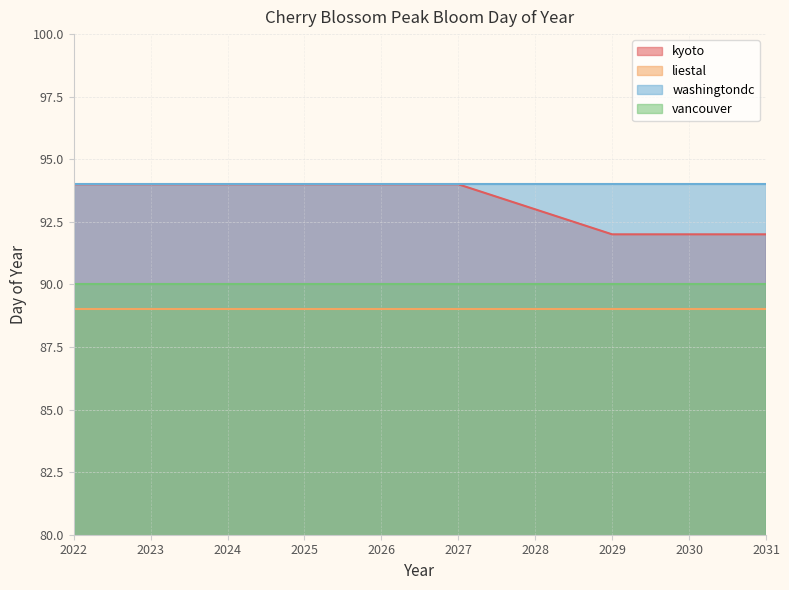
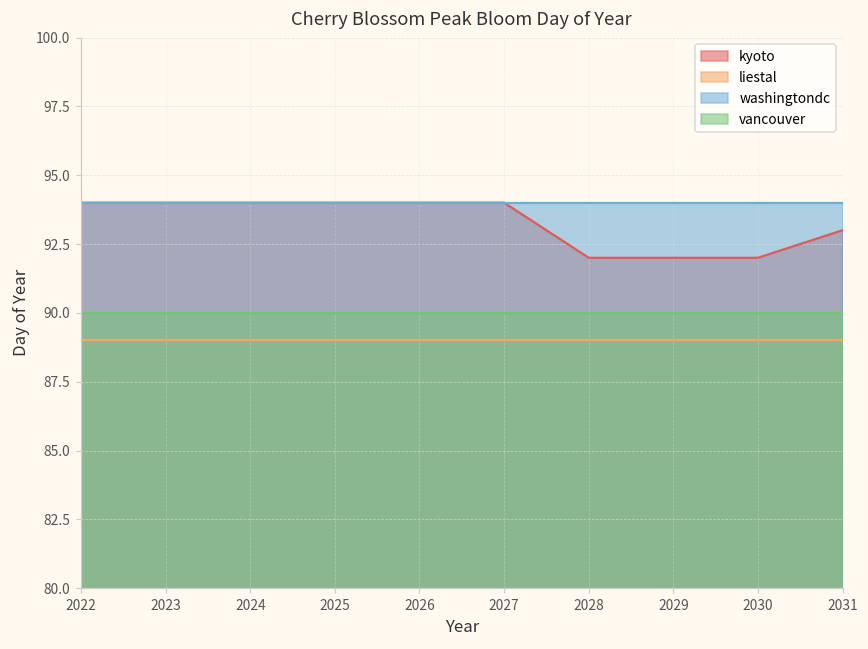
kyoto, 2028: 93 -> 92
kyoto, 2031: 92 -> 93
